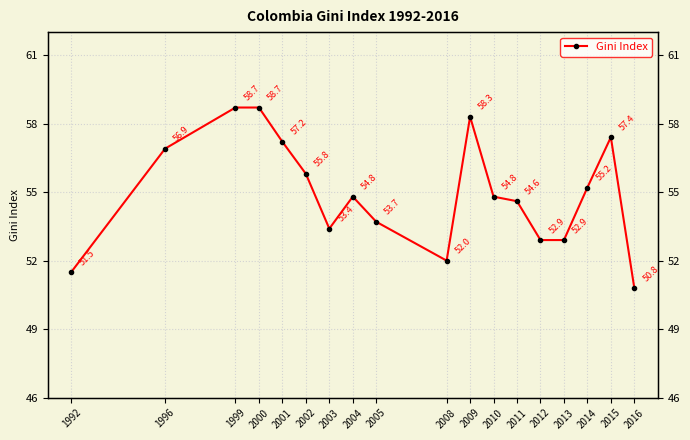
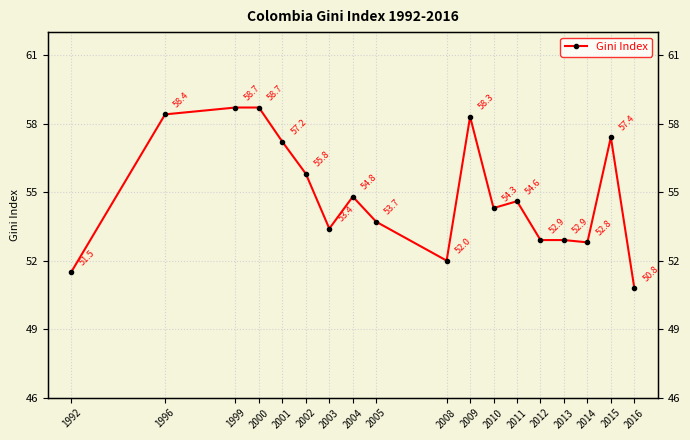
1996: 56.9 -> 58.4
2010: 54.8 -> 54.3
2014: 55.2 -> 52.8
